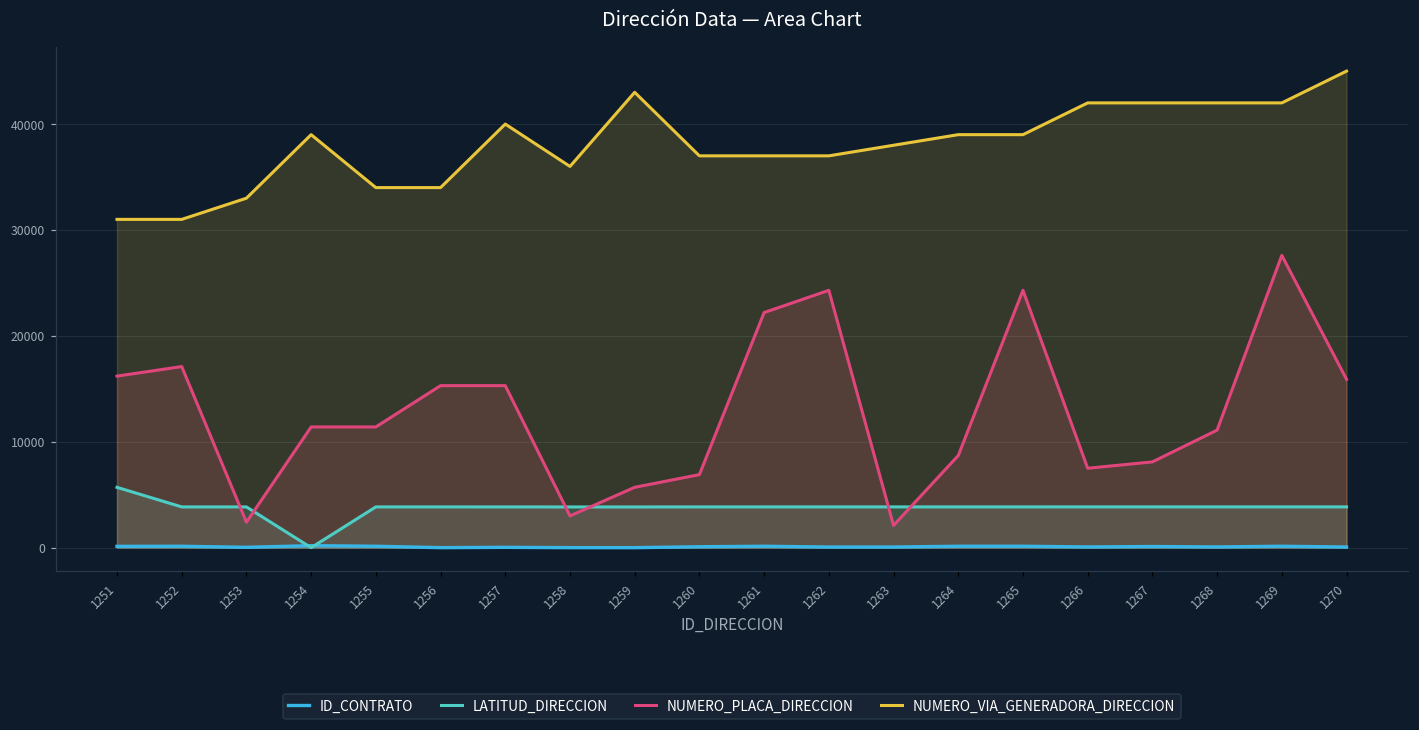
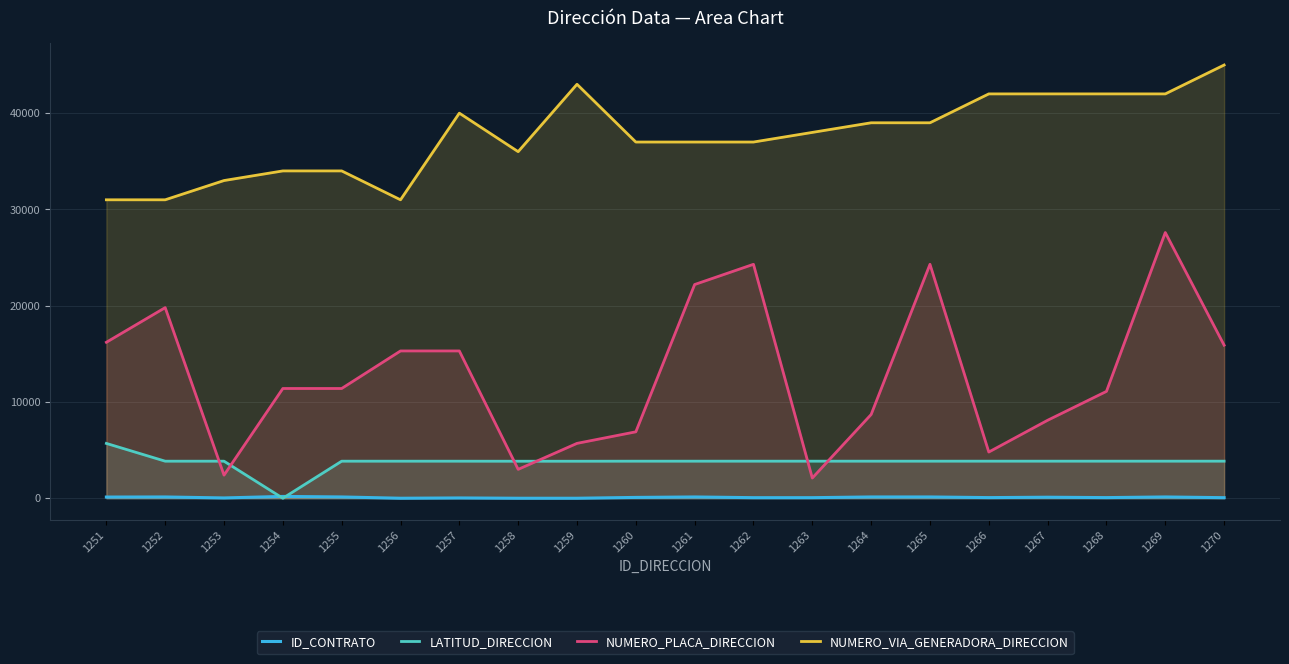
NUMERO_PLACA_DIRECCION, 1252: 17000 -> 20000
NUMERO_VIA_GENERADORA_DIRECCION, 1254: 39000 -> 34000
NUMERO_VIA_GENERADORA_DIRECCION, 1256: 34000 -> 31000
NUMERO_PLACA_DIRECCION, 1266: 8000 -> 5000
